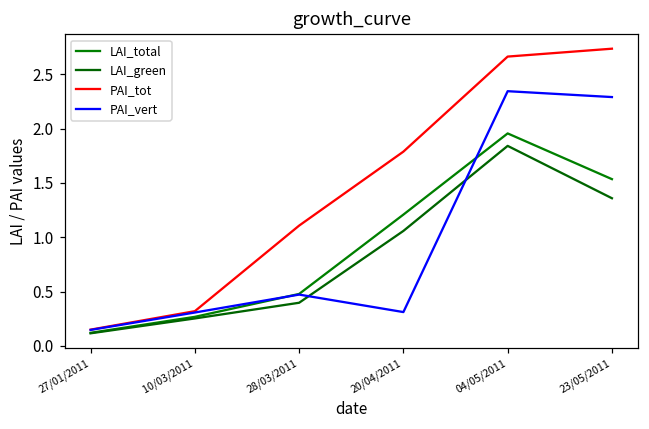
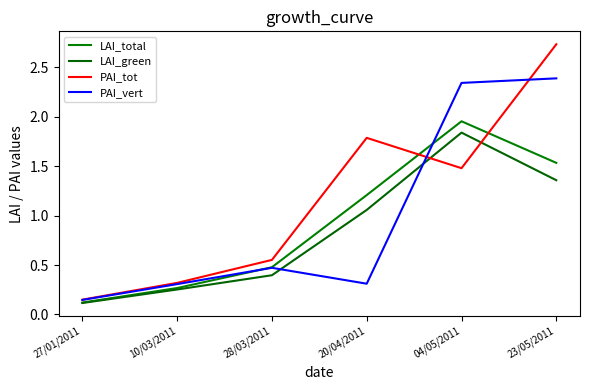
PAI_tot, 28/03/2011: 1.1 -> 0.6
PAI_tot, 04/05/2011: 2.7 -> 1.5
PAI_vert, 23/05/2011: 2.3 -> 2.4
